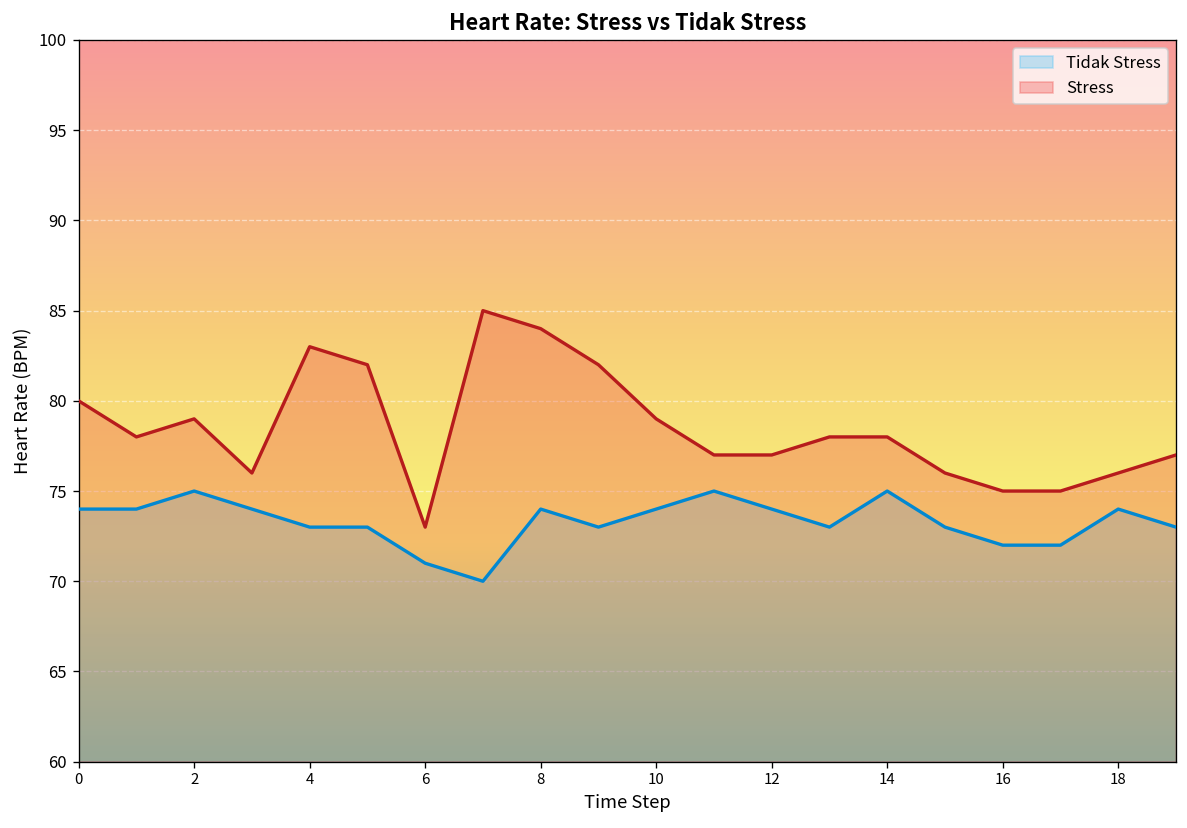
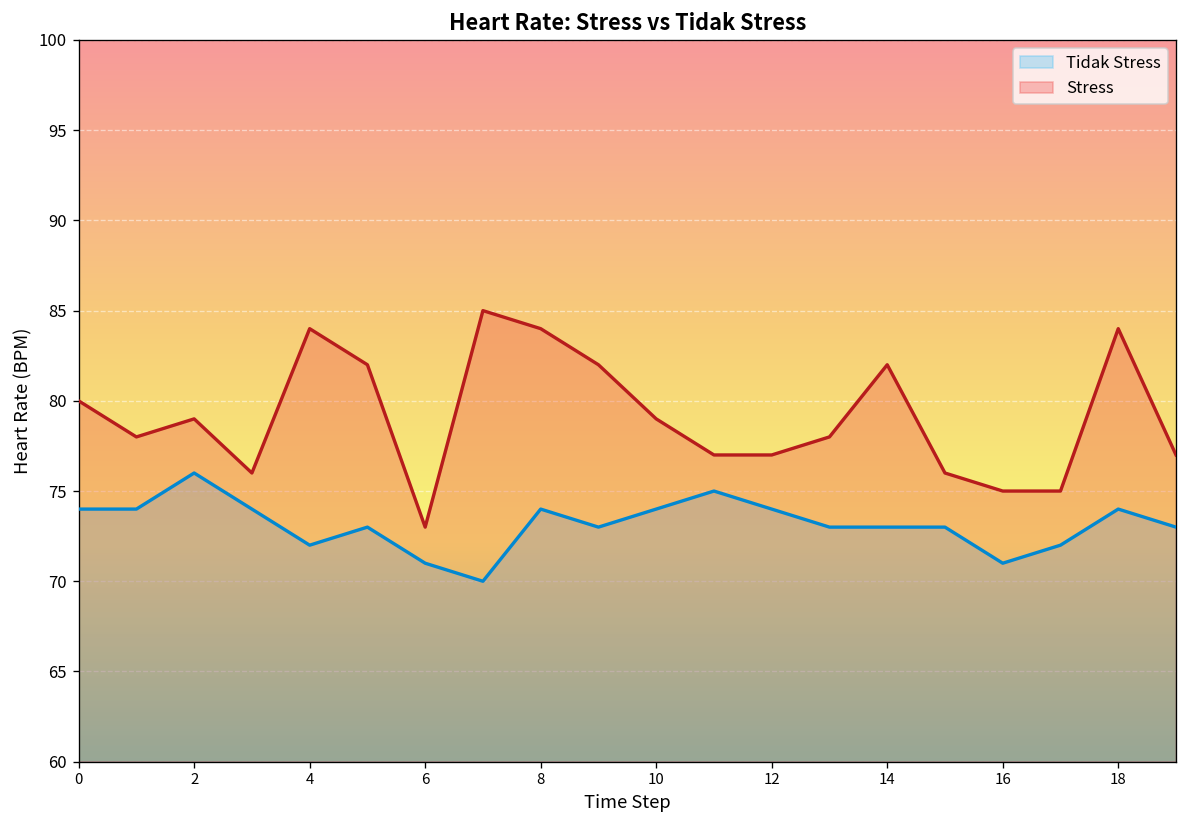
Tidak Stress, 2: 75 -> 76
Tidak Stress, 4: 73 -> 72
Stress, 4: 83 -> 84
Tidak Stress, 14: 75 -> 73
Stress, 14: 78 -> 82
Tidak Stress, 16: 72 -> 71
Stress, 18: 76 -> 84
